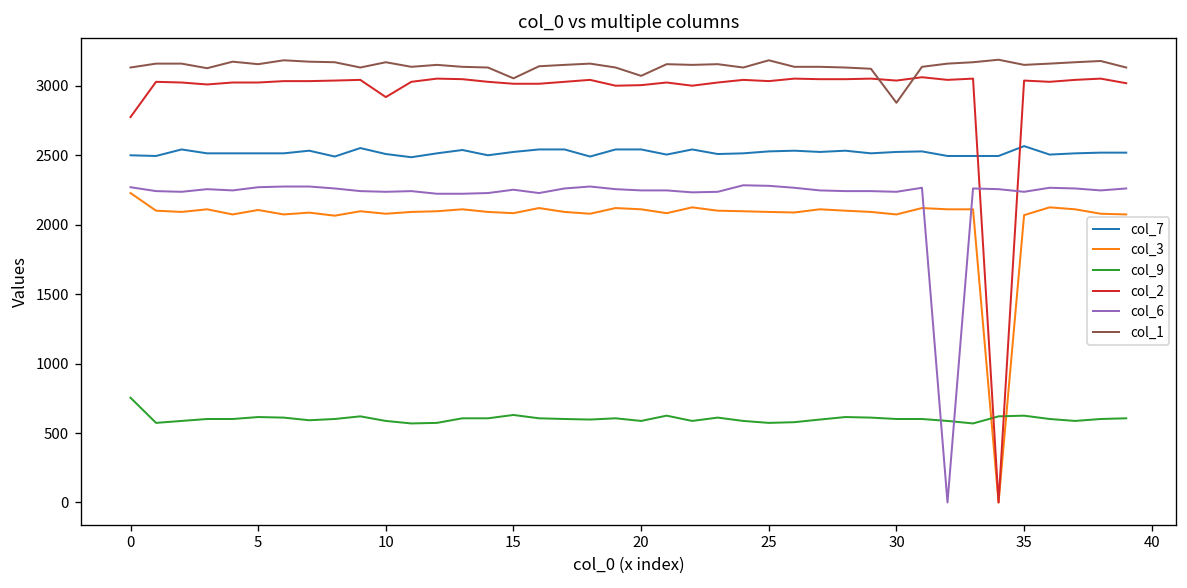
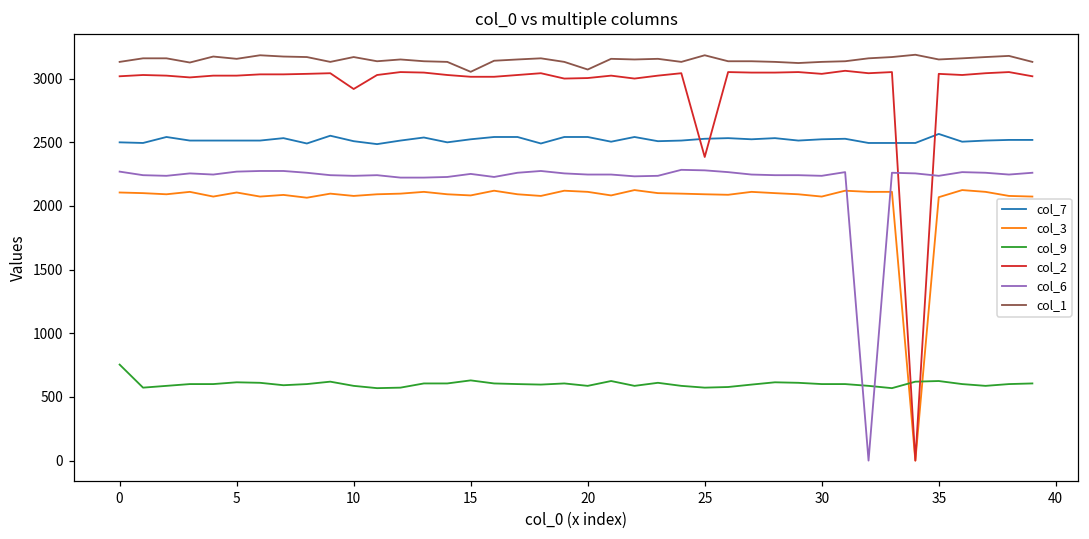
col_3, 0: 2230 -> 2110
col_2, 0: 2780 -> 3020
col_2, 25: 3030 -> 2390
col_1, 30: 2880 -> 3130
